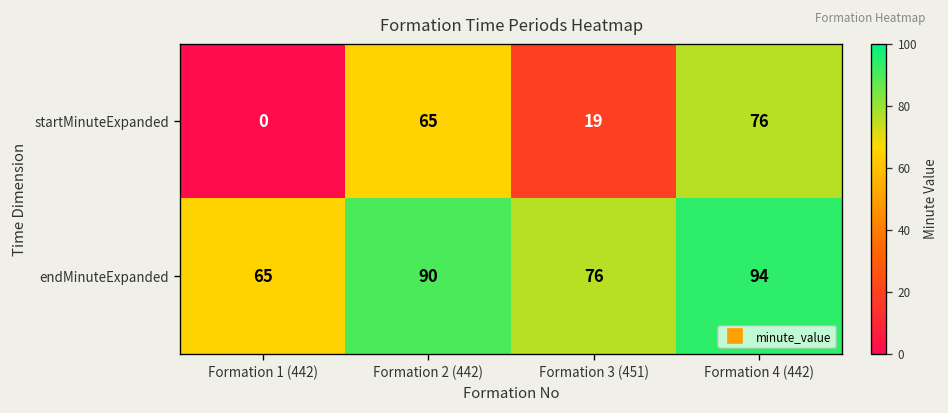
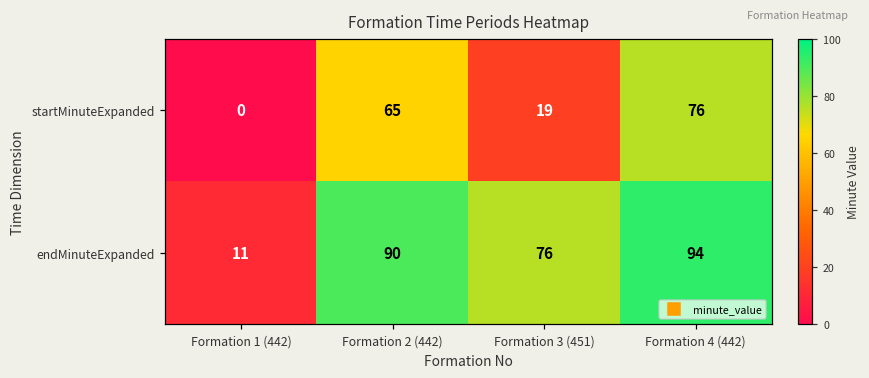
endMinuteExpanded, Formation 1 (442): 65 -> 11
